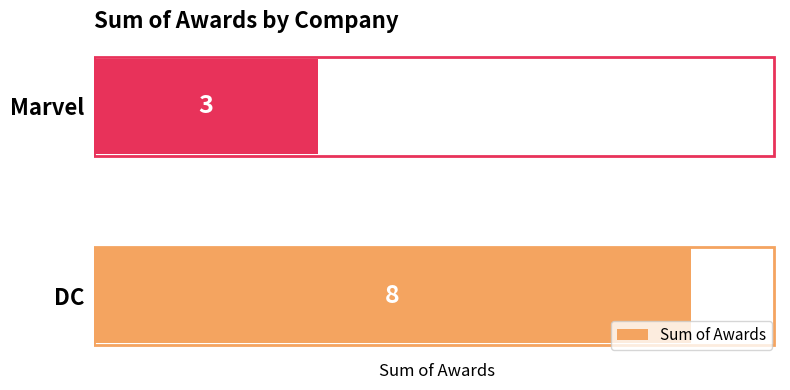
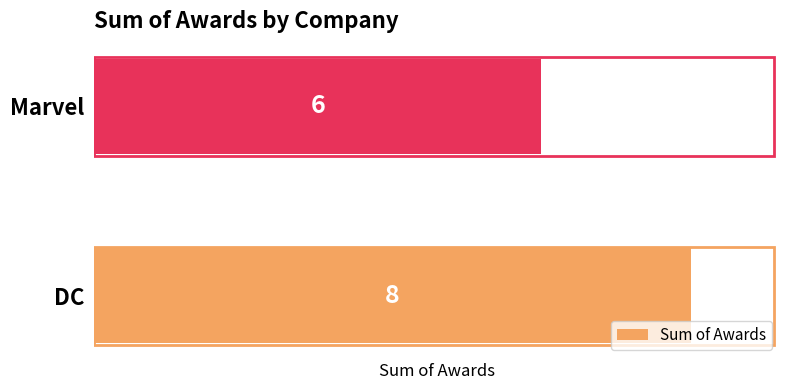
Marvel: 3 -> 6
